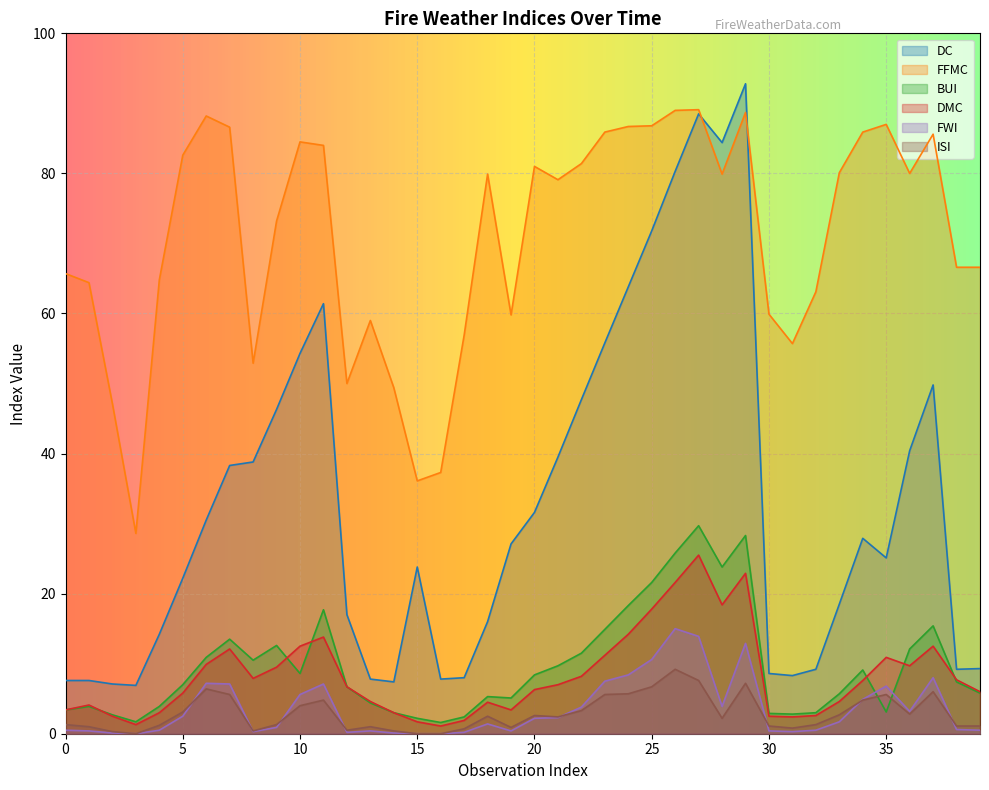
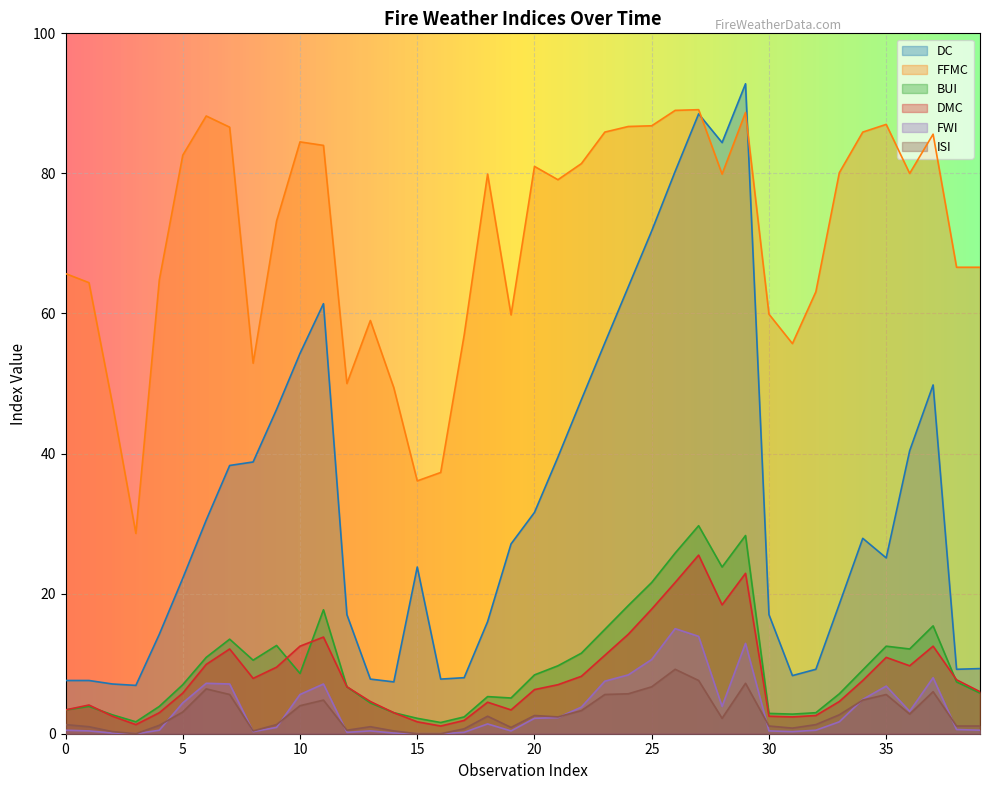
FWI, 5: 3 -> 4
DC, 30: 9 -> 17
BUI, 35: 3 -> 13
